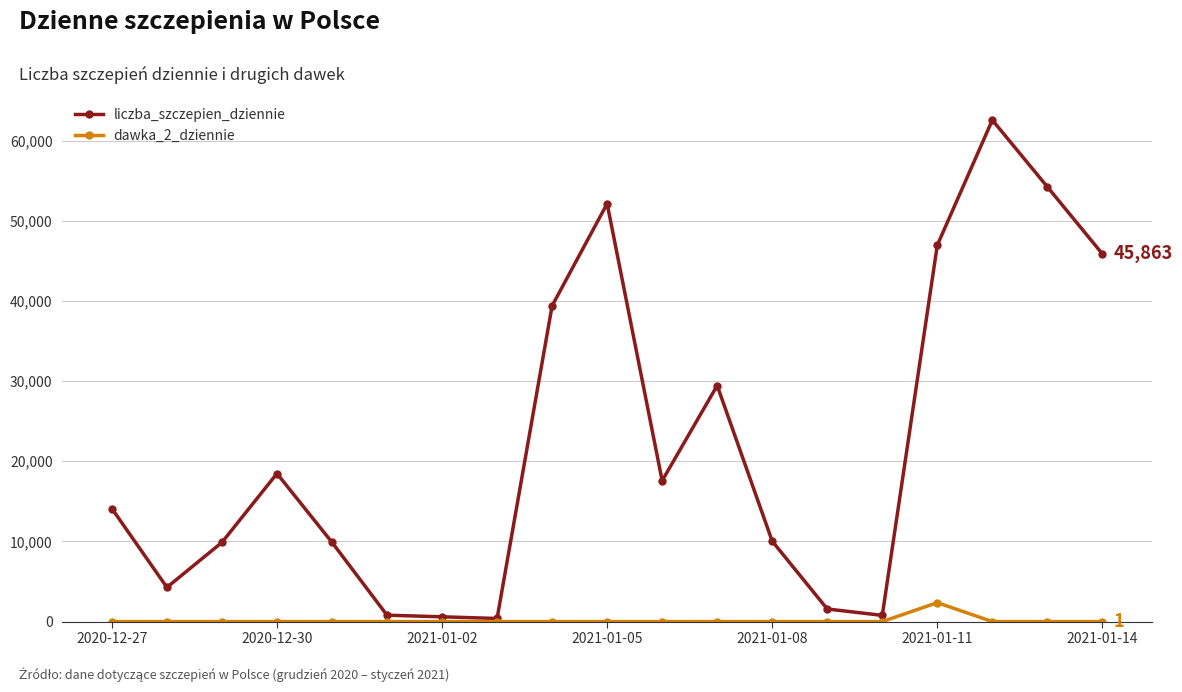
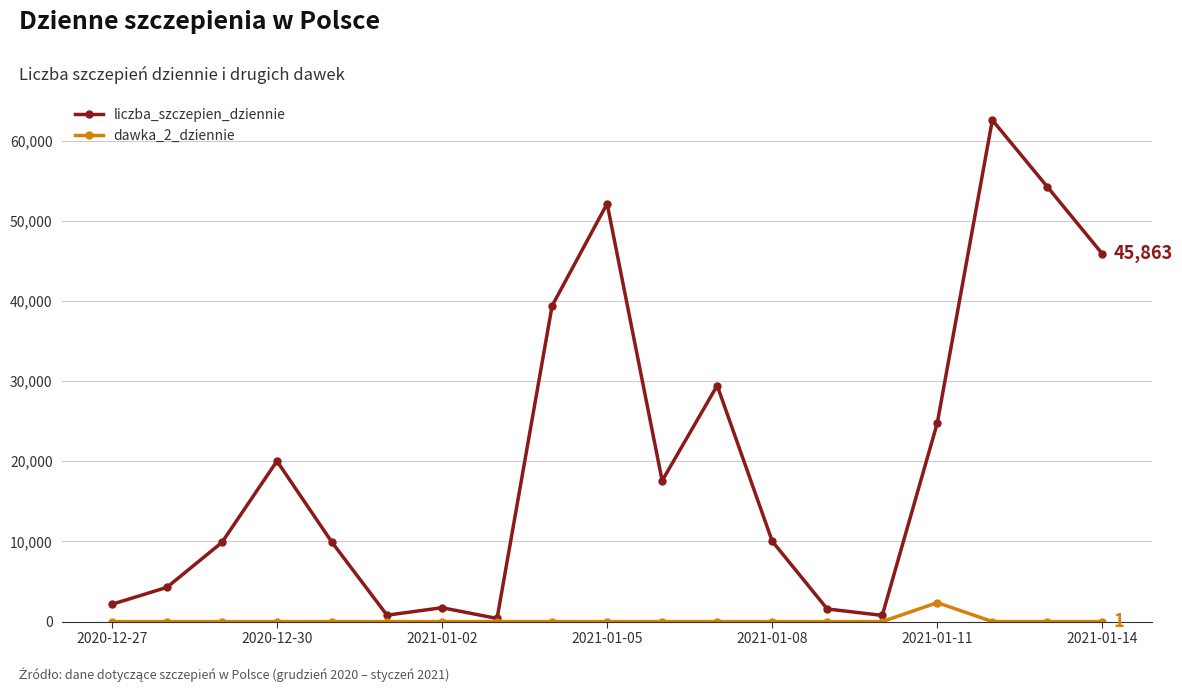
liczba_szczepien_dziennie, 2020-12-27: 14,000 -> 2,000
liczba_szczepien_dziennie, 2020-12-30: 18,000 -> 20,000
liczba_szczepien_dziennie, 2021-01-02: 1,000 -> 2,000
liczba_szczepien_dziennie, 2021-01-11: 47,000 -> 25,000
